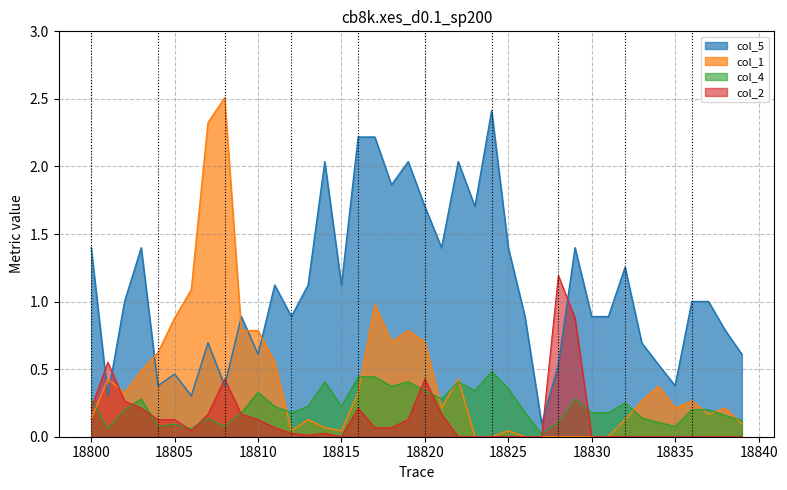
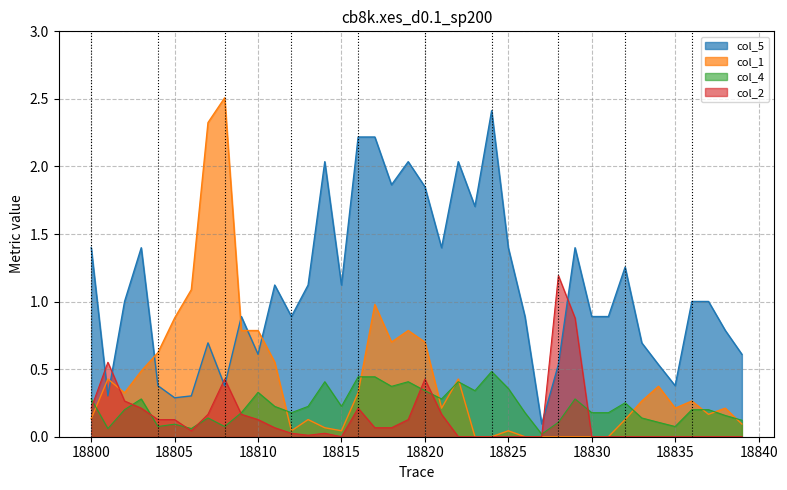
col_5, 18805: 0.46 -> 0.29
col_5, 18820: 1.70 -> 1.85
